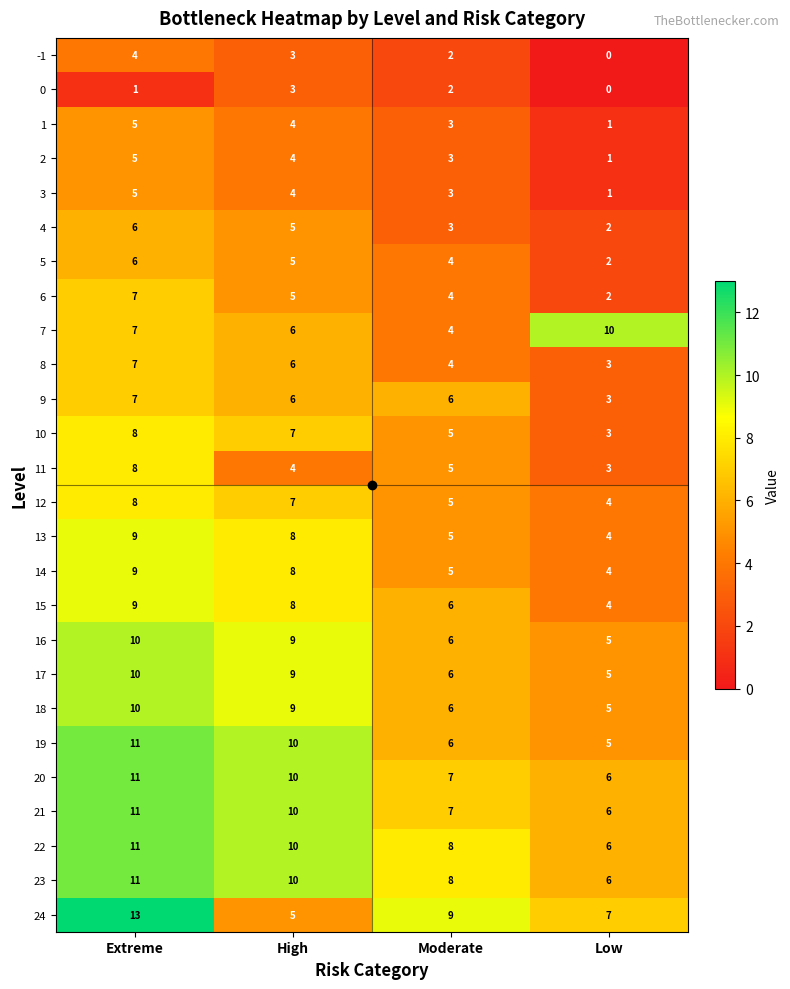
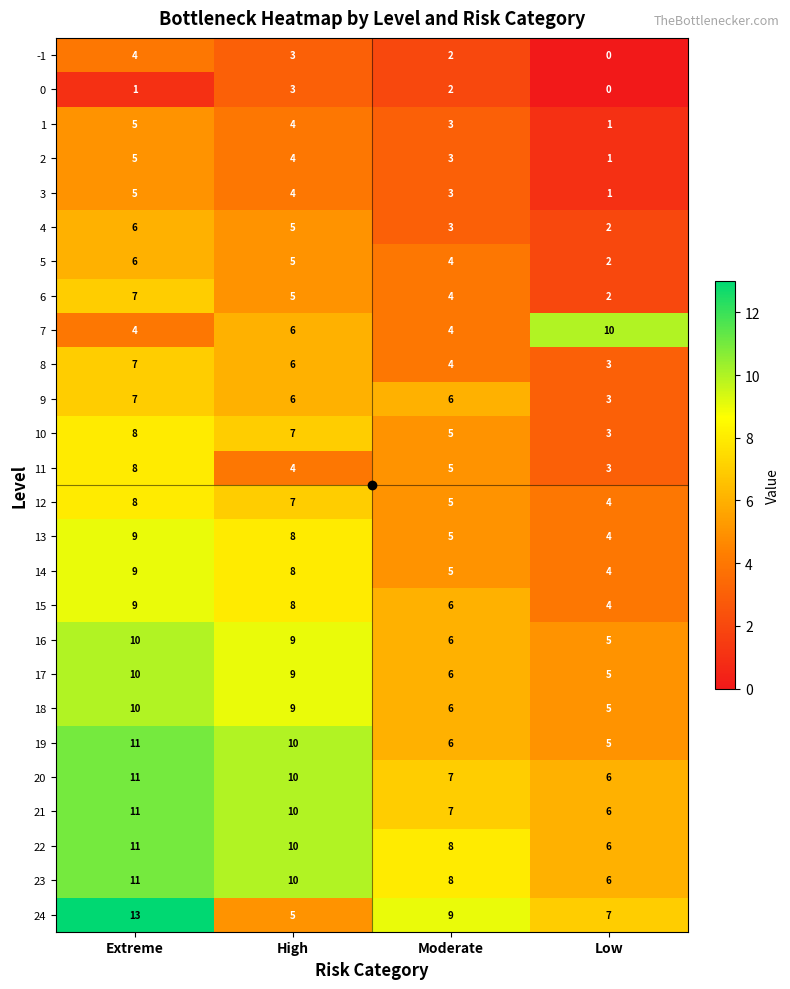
7, Extreme: 7 -> 4
